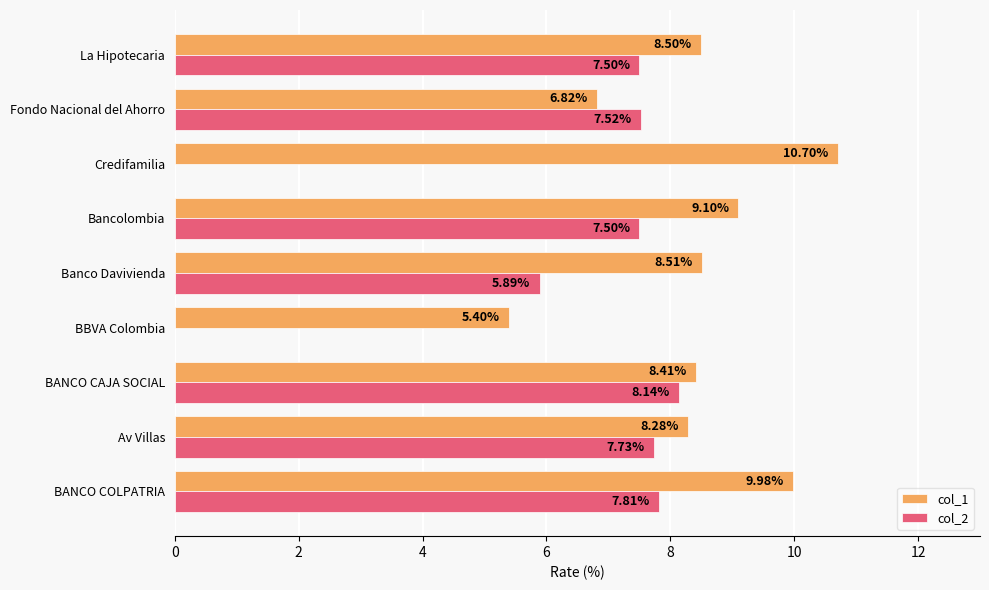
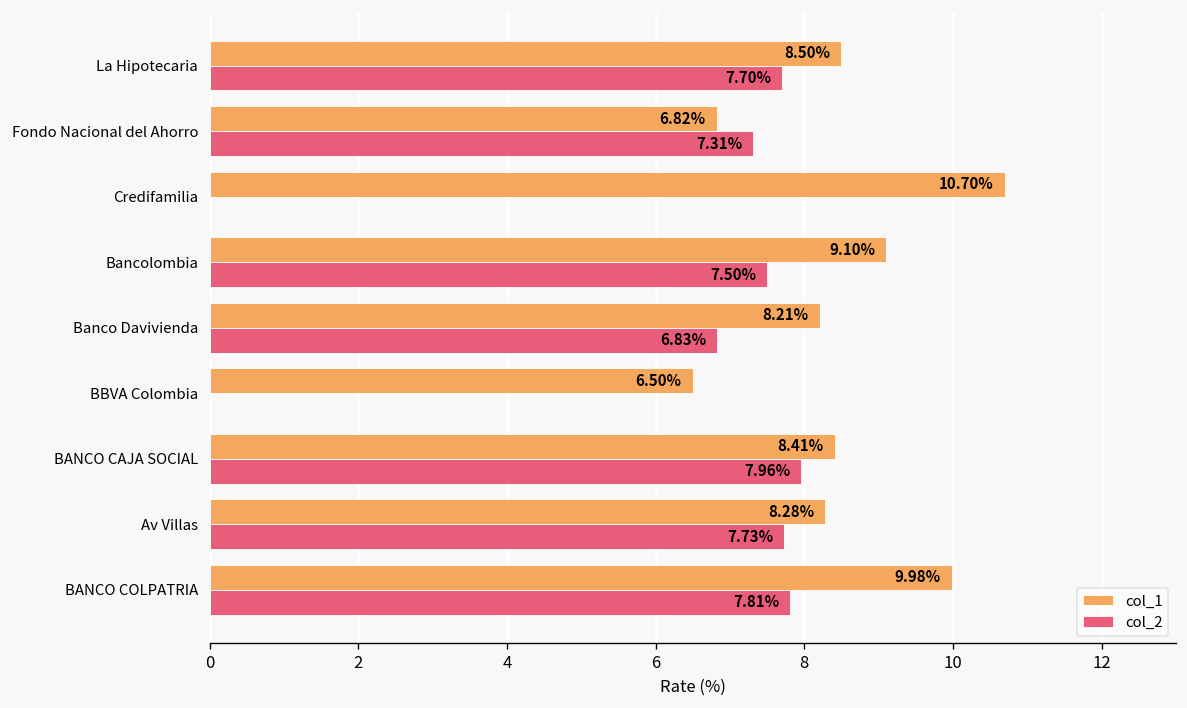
col_2, La Hipotecaria: 7.50% -> 7.70%
col_2, Fondo Nacional del Ahorro: 7.52% -> 7.31%
col_1, Banco Davivienda: 8.51% -> 8.21%
col_2, Banco Davivienda: 5.89% -> 6.83%
col_1, BBVA Colombia: 5.40% -> 6.50%
col_2, BANCO CAJA SOCIAL: 8.14% -> 7.96%
